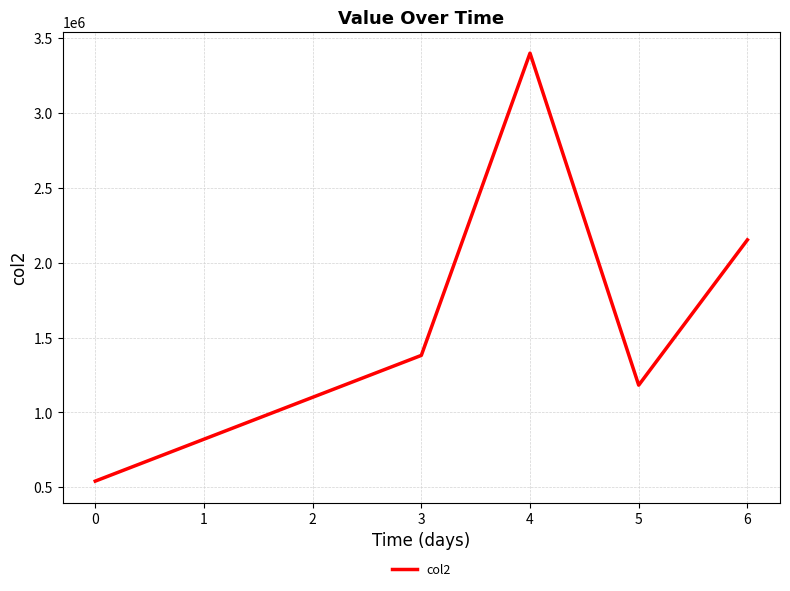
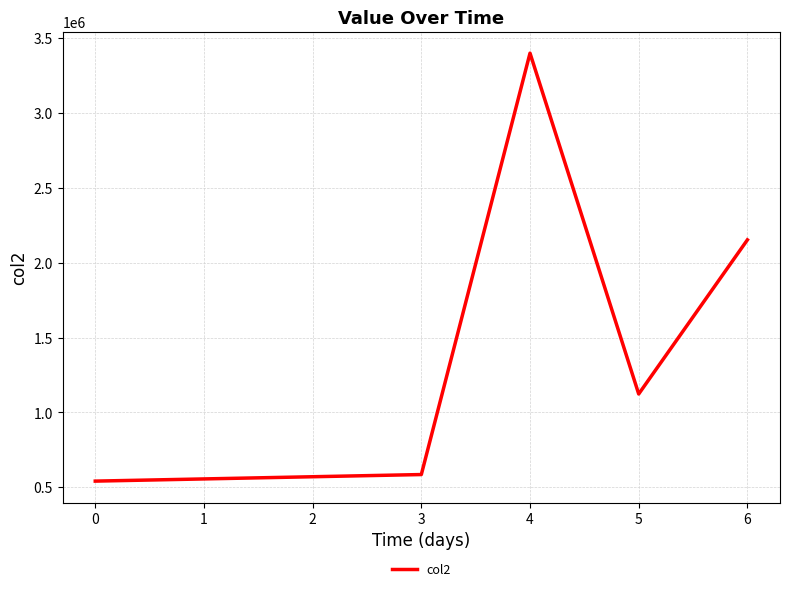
3: 1380000 -> 590000
5: 1180000 -> 1120000
